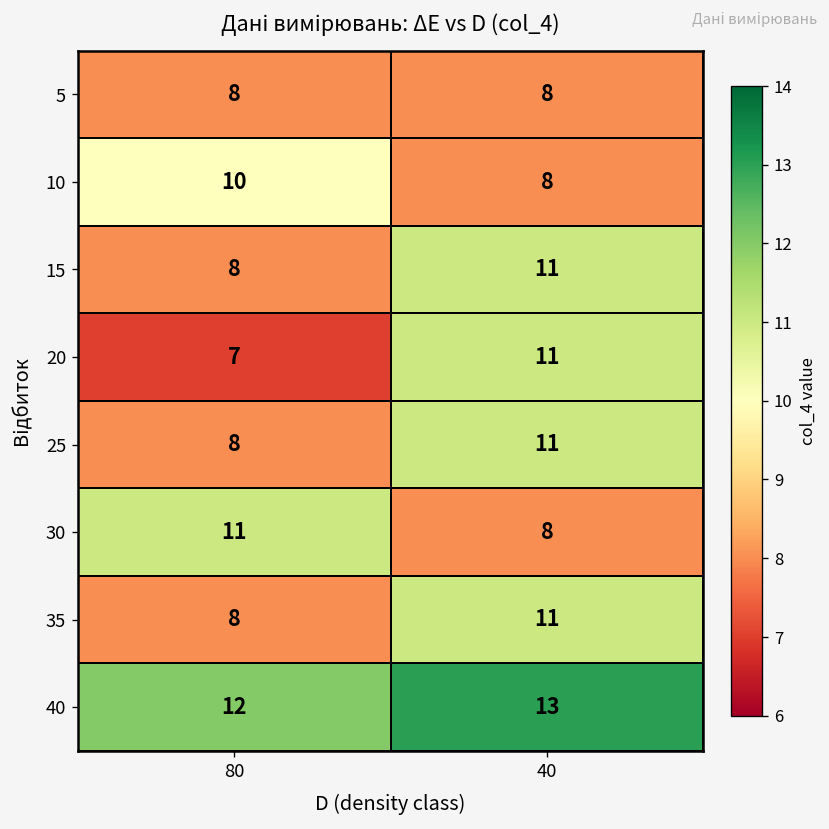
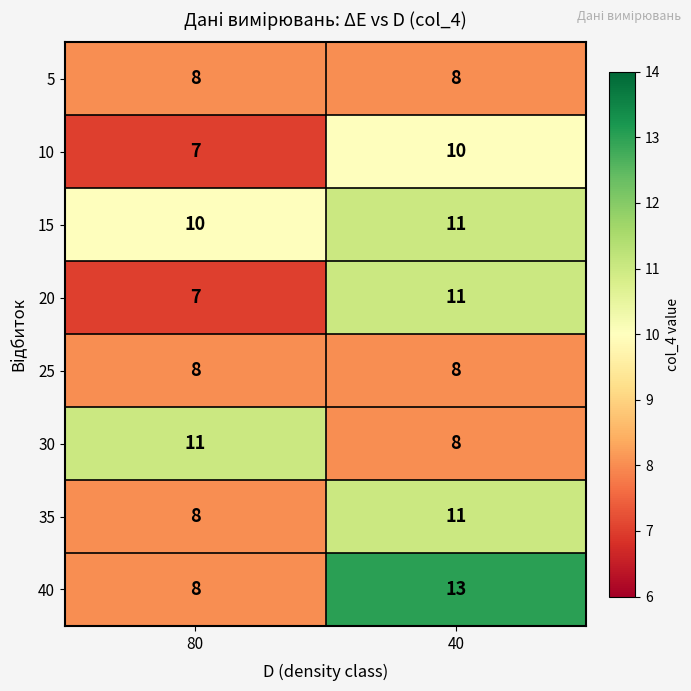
10, 80: 10 -> 7
10, 40: 8 -> 10
15, 80: 8 -> 10
25, 40: 11 -> 8
40, 80: 12 -> 8
